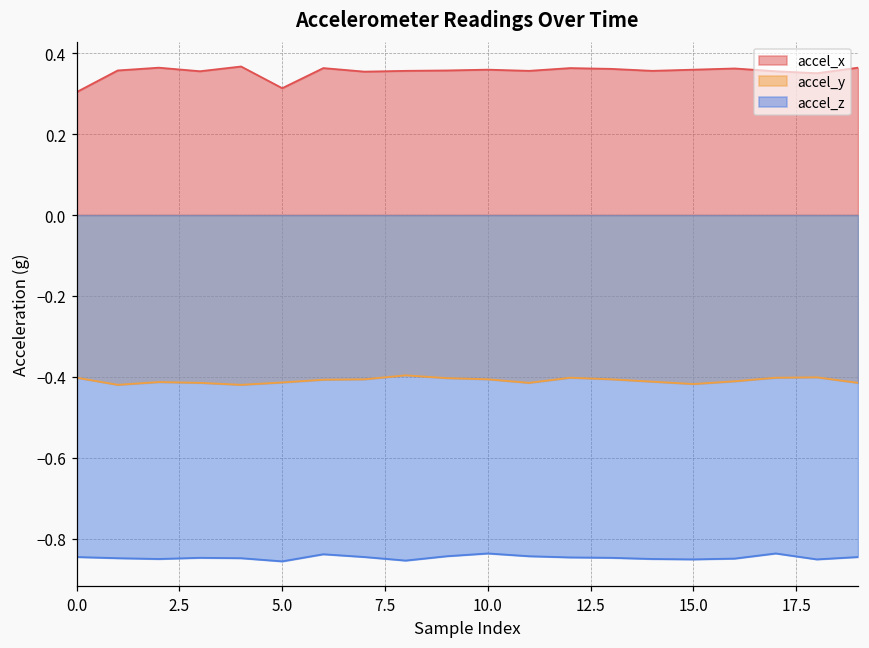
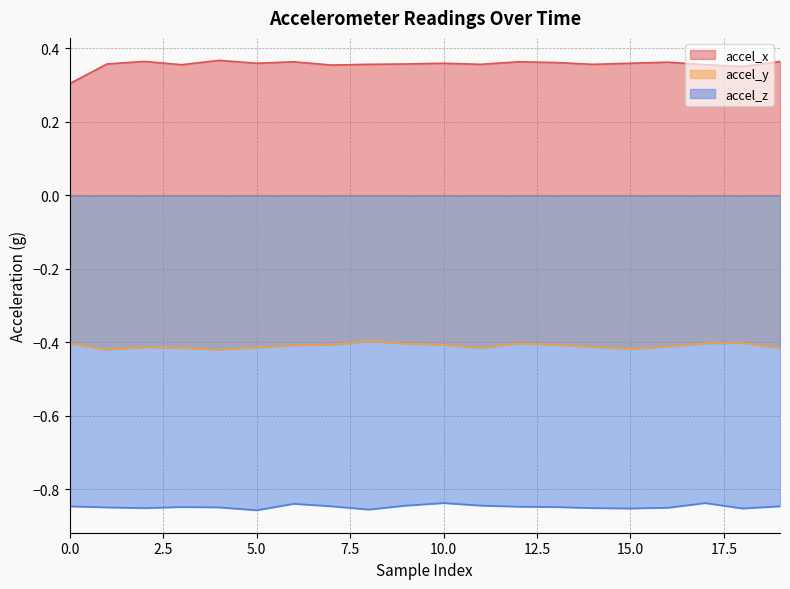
accel_x, 5.0: 0.31 -> 0.36
